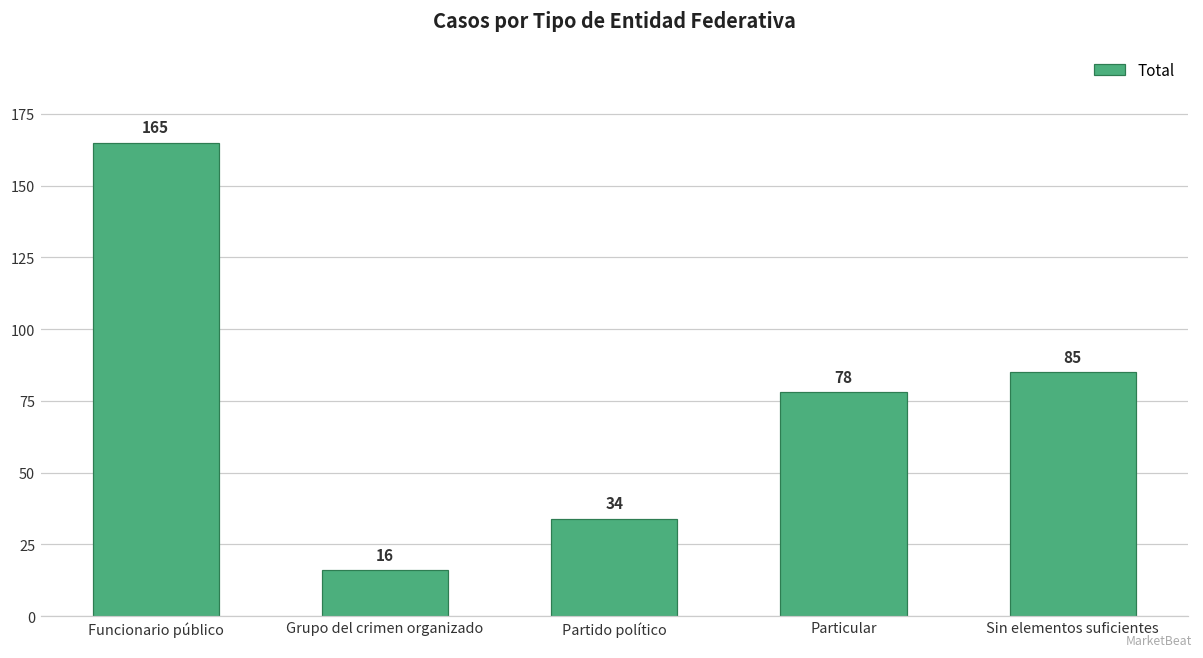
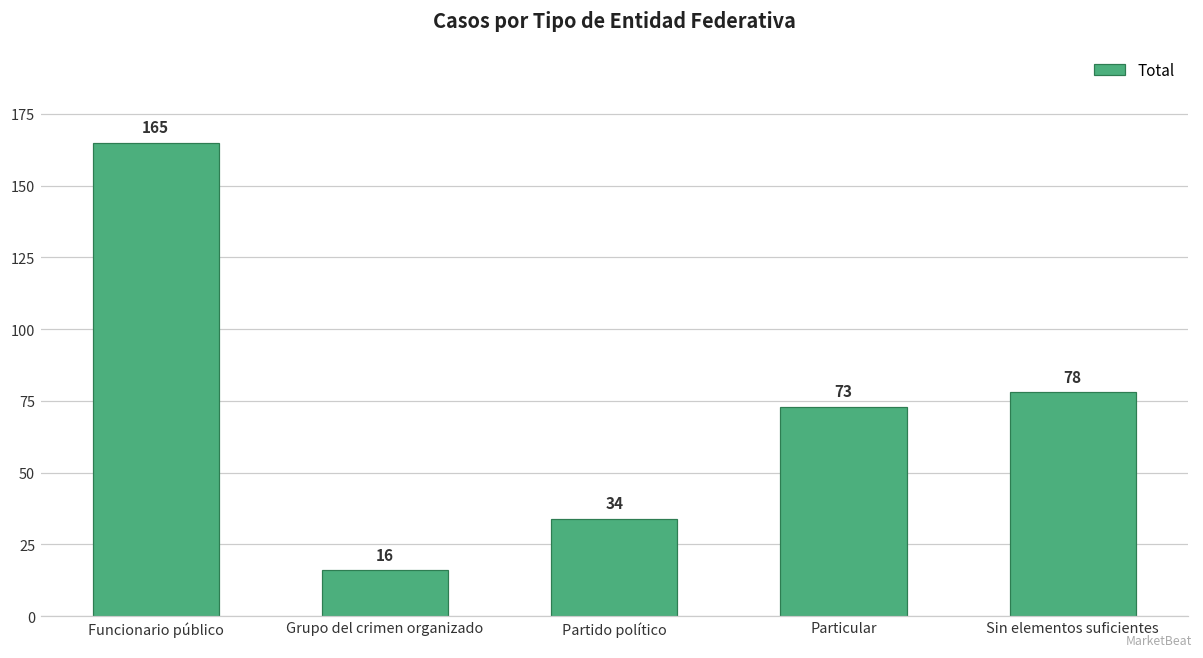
Particular: 78 -> 73
Sin elementos suficientes: 85 -> 78
